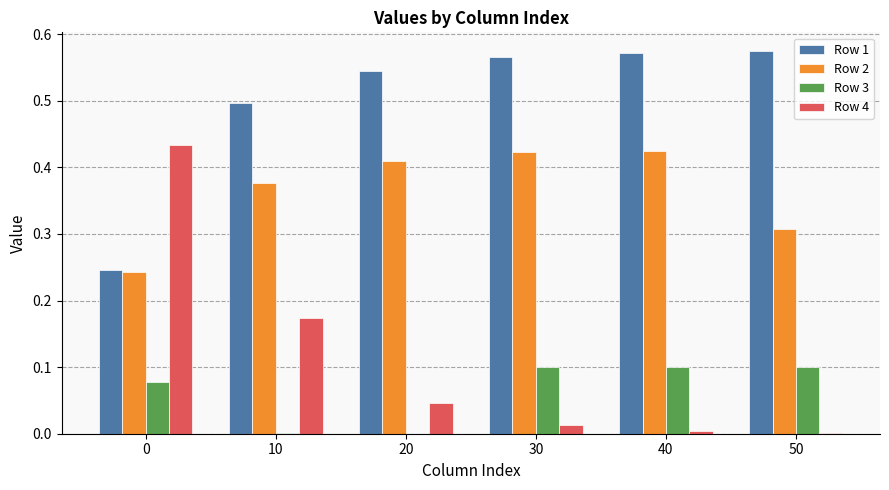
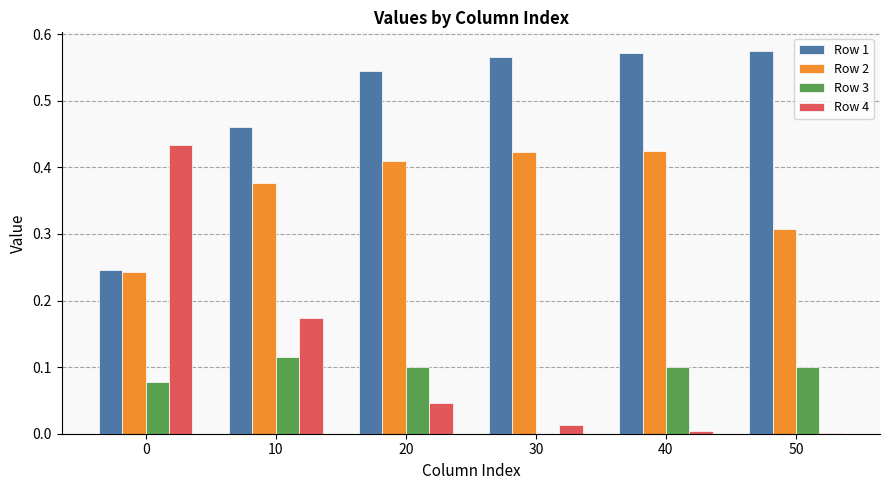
Row 1, 10: 0.50 -> 0.46
Row 3, 10: 0.00 -> 0.12
Row 3, 20: 0.0 -> 0.1
Row 3, 30: 0.1 -> 0.0
